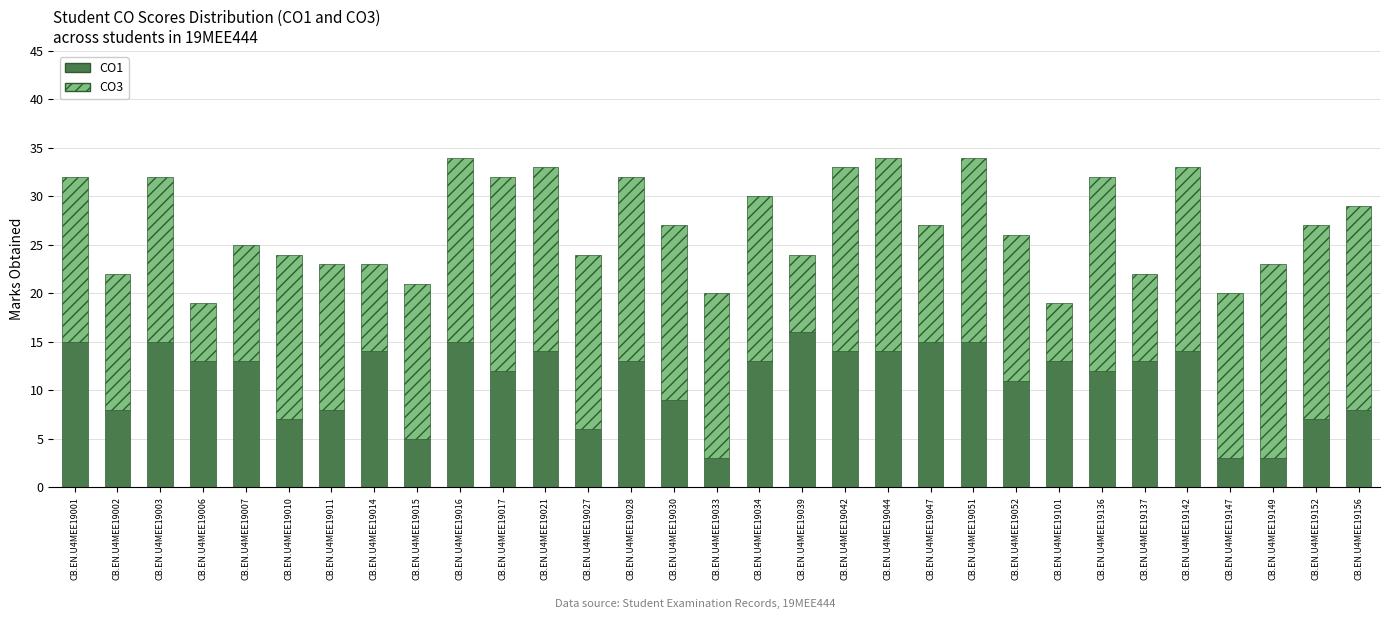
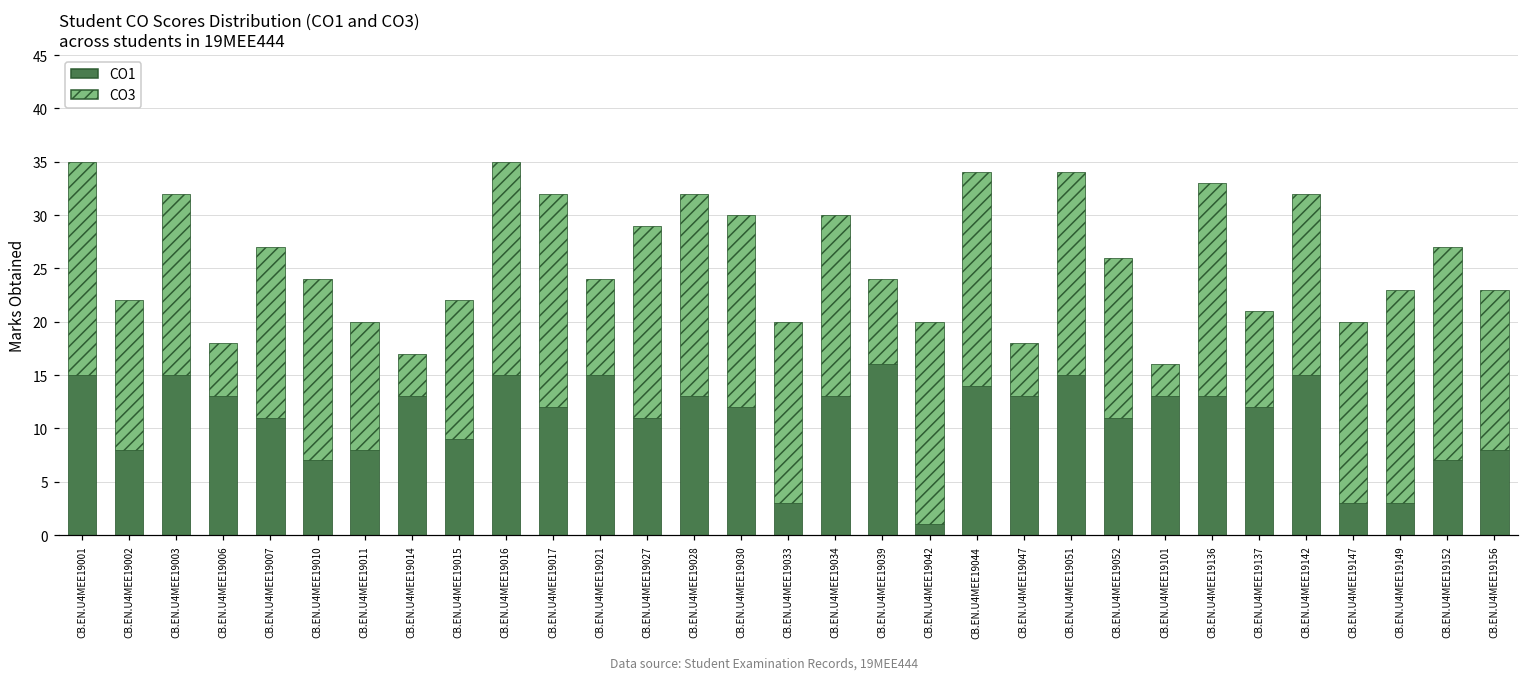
CO3, CB.EN.U4MEE19001: 17 -> 20
CO3, CB.EN.U4MEE19006: 6 -> 5
CO1, CB.EN.U4MEE19007: 13 -> 11
CO3, CB.EN.U4MEE19007: 12 -> 16
CO3, CB.EN.U4MEE19011: 15 -> 12
CO1, CB.EN.U4MEE19014: 14 -> 13
CO3, CB.EN.U4MEE19014: 9 -> 4
CO1, CB.EN.U4MEE19015: 5 -> 9
CO3, CB.EN.U4MEE19015: 16 -> 13
CO3, CB.EN.U4MEE19016: 19 -> 20
CO1, CB.EN.U4MEE19021: 14 -> 15
CO3, CB.EN.U4MEE19021: 19 -> 9
CO1, CB.EN.U4MEE19027: 6 -> 11
CO1, CB.EN.U4MEE19030: 9 -> 12
CO1, CB.EN.U4MEE19042: 14 -> 1
CO1, CB.EN.U4MEE19047: 15 -> 13
CO3, CB.EN.U4MEE19047: 12 -> 5
CO3, CB.EN.U4MEE19101: 6 -> 3
CO1, CB.EN.U4MEE19136: 12 -> 13
CO1, CB.EN.U4MEE19137: 13 -> 12
CO1, CB.EN.U4MEE19142: 14 -> 15
CO3, CB.EN.U4MEE19142: 19 -> 17
CO3, CB.EN.U4MEE19156: 21 -> 15
